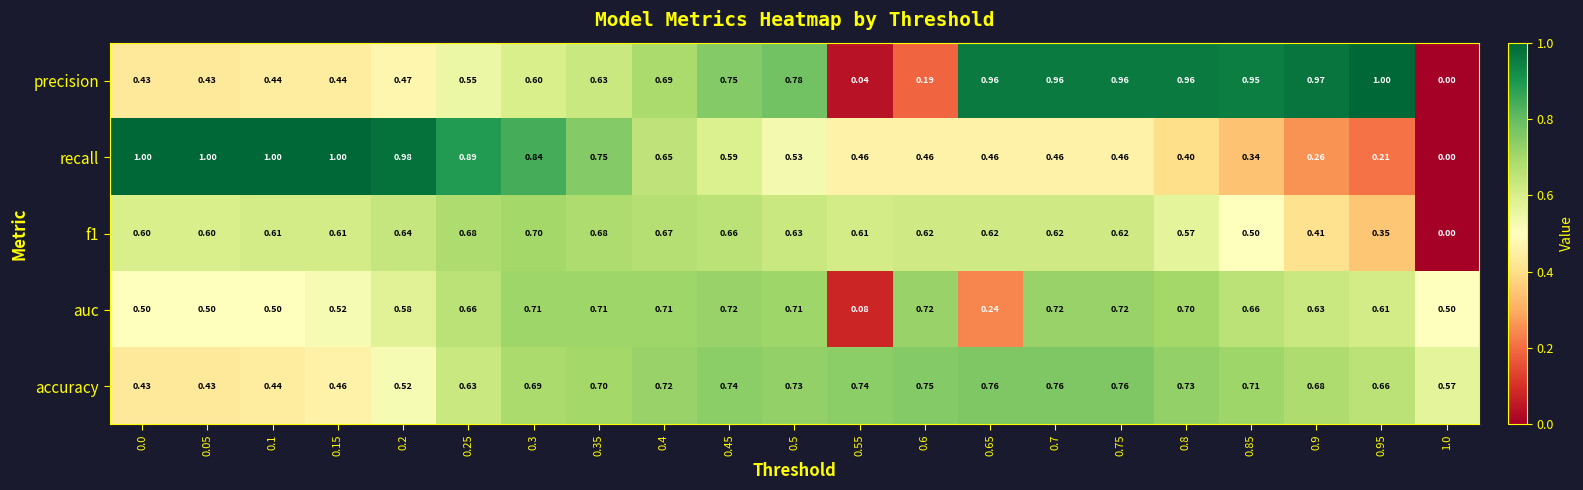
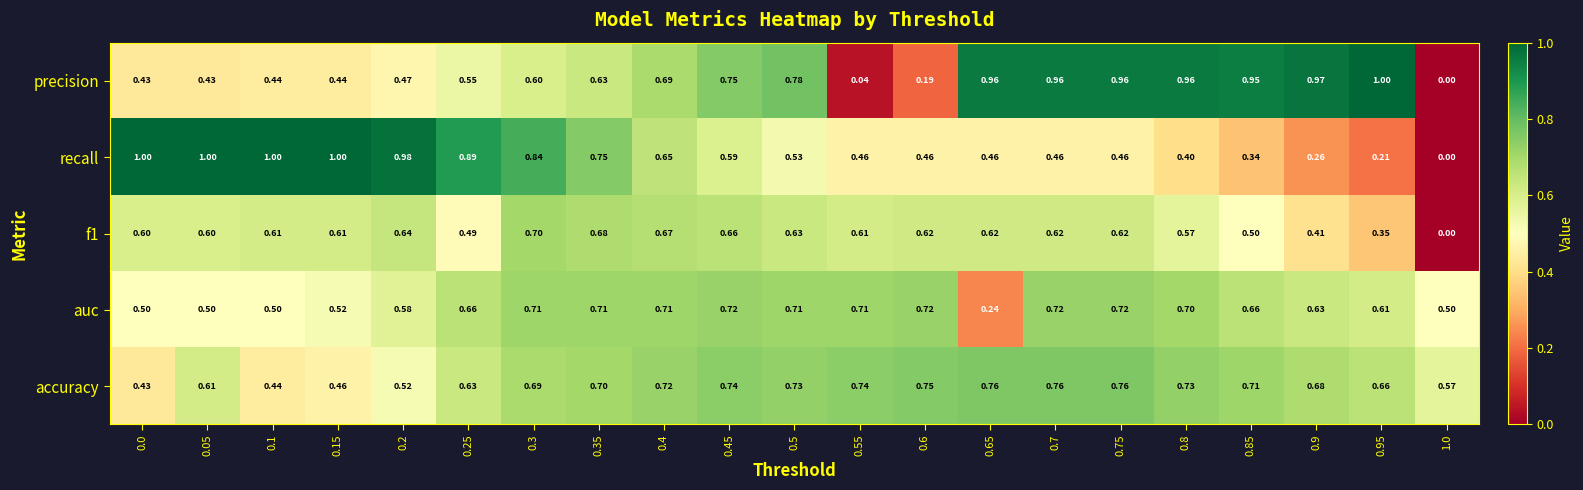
f1, 0.25: 0.68 -> 0.49
auc, 0.55: 0.08 -> 0.71
accuracy, 0.05: 0.43 -> 0.61
